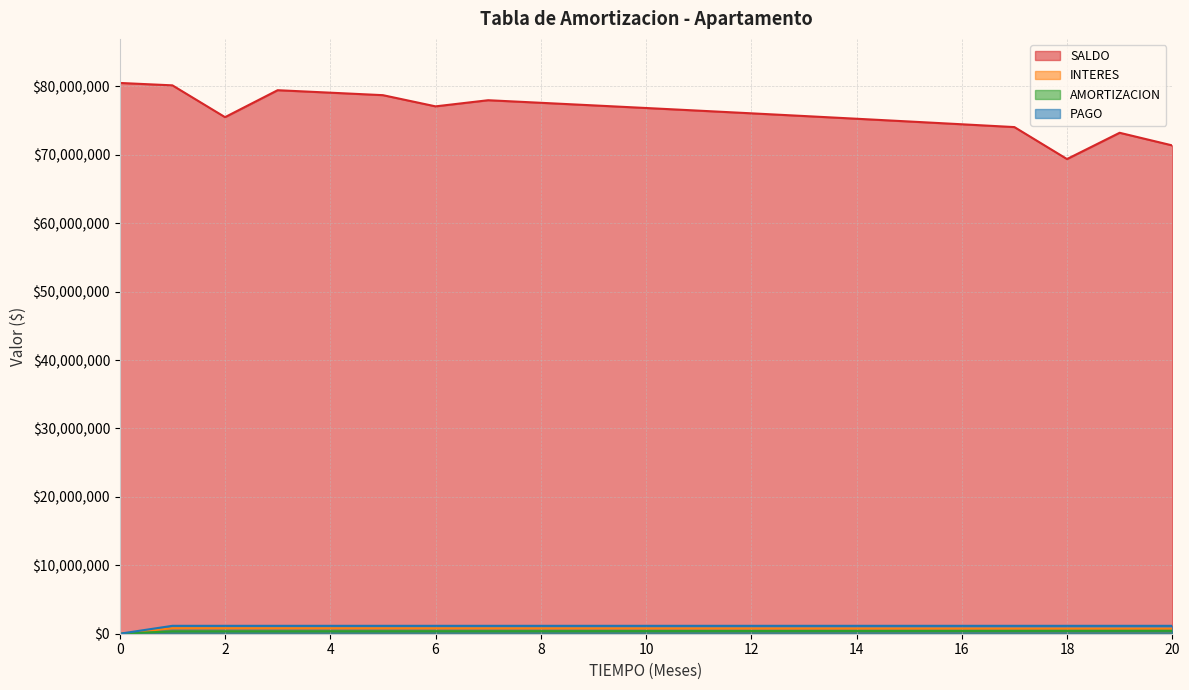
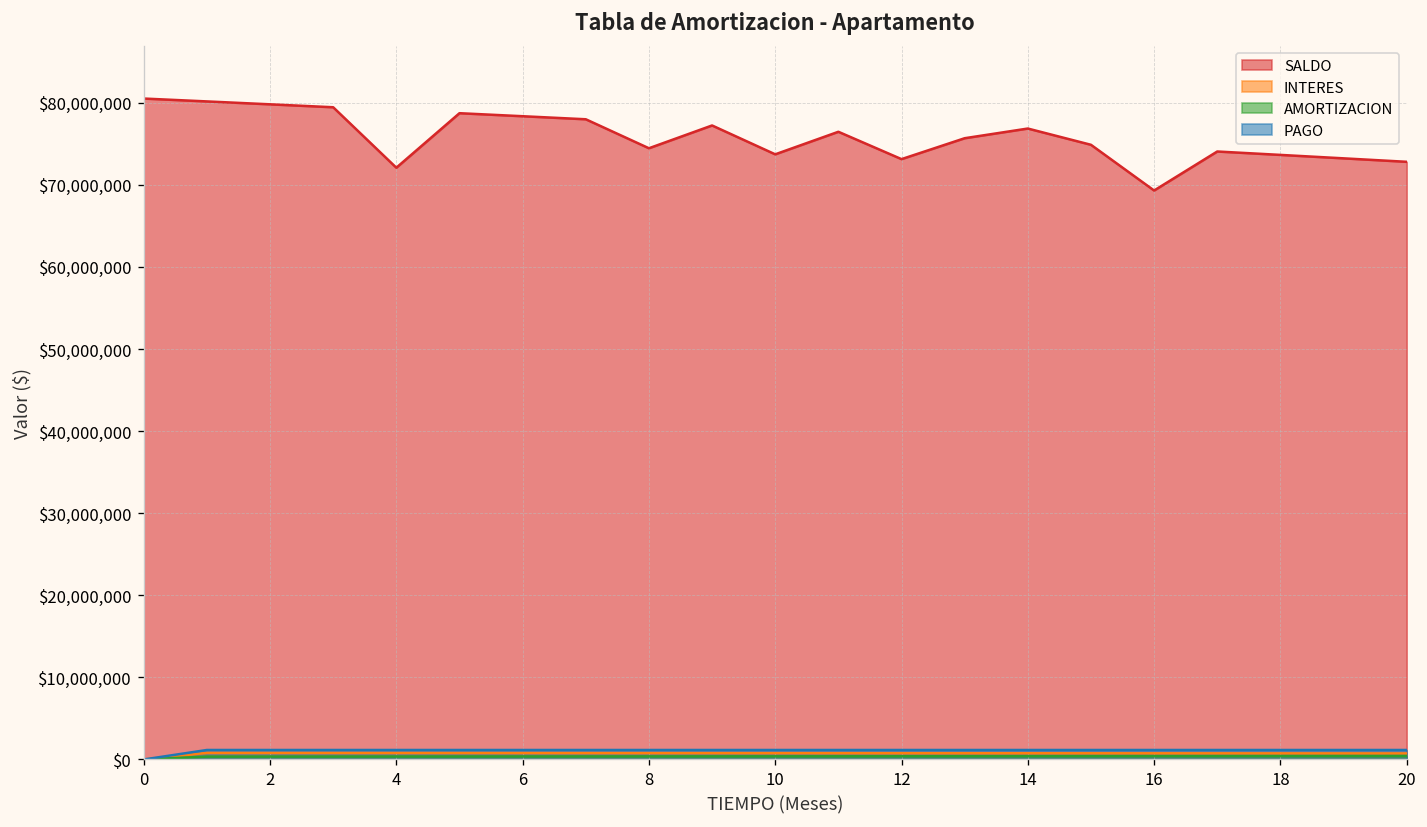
SALDO, 2: $76,000,000 -> $80,000,000
SALDO, 4: $79,000,000 -> $72,000,000
SALDO, 6: $77,000,000 -> $78,000,000
SALDO, 8: $78,000,000 -> $74,000,000
SALDO, 10: $77,000,000 -> $74,000,000
SALDO, 12: $76,000,000 -> $73,000,000
SALDO, 14: $75,000,000 -> $77,000,000
SALDO, 16: $74,000,000 -> $69,000,000
SALDO, 18: $69,000,000 -> $74,000,000
SALDO, 20: $71,000,000 -> $73,000,000
